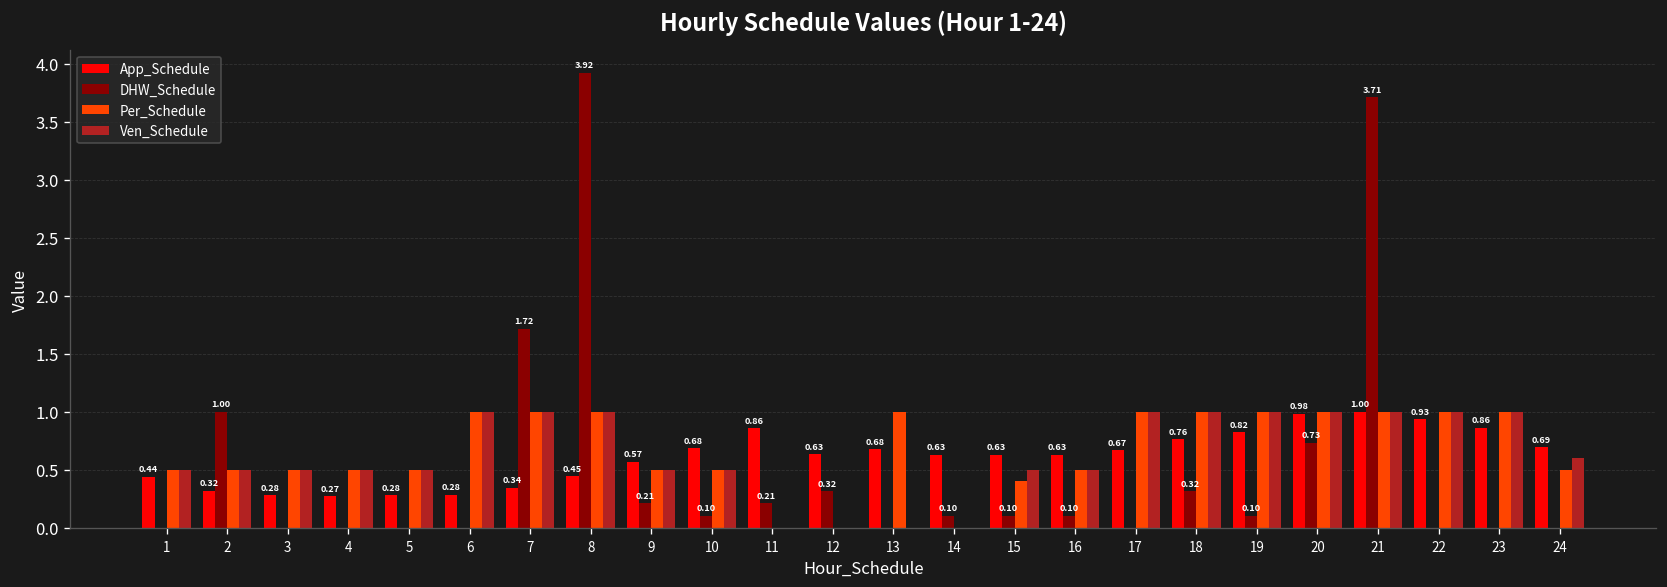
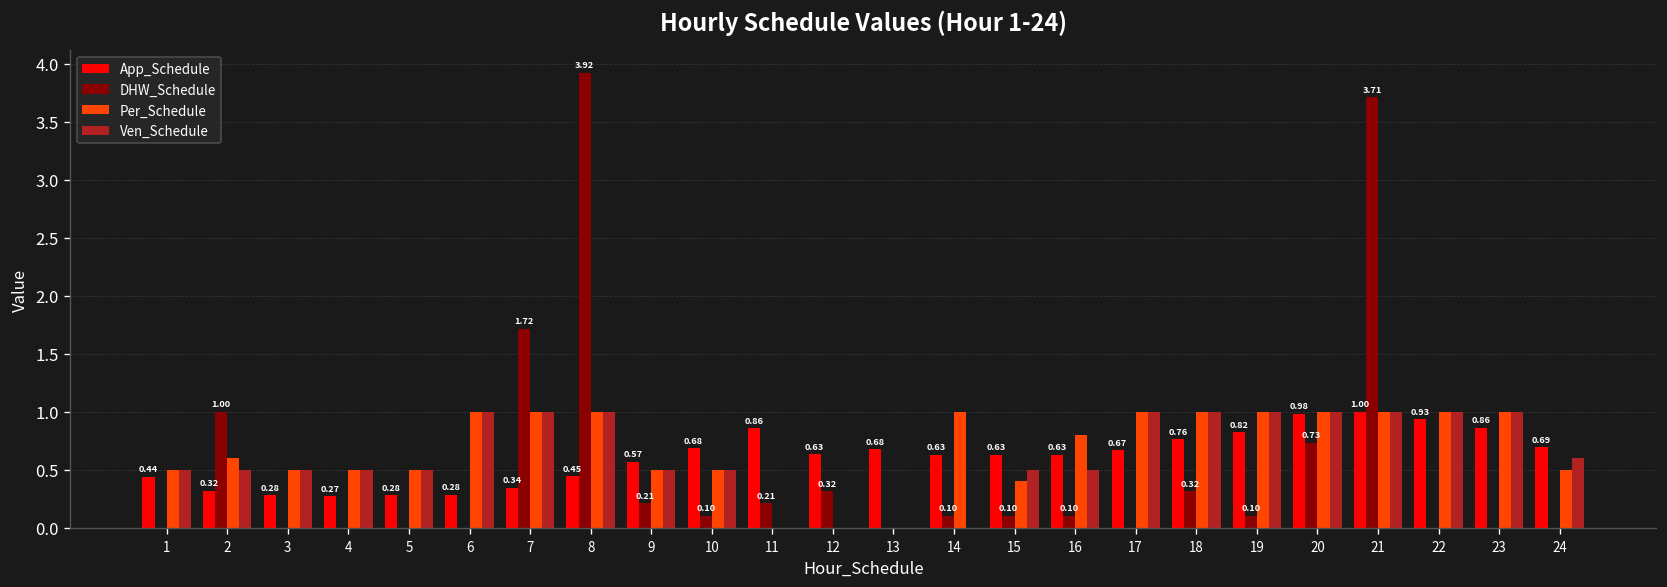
Per_Schedule, 2: 0.5 -> 0.6
Per_Schedule, 13: 1 -> 0
Per_Schedule, 14: 0 -> 1
Per_Schedule, 16: 0.5 -> 0.8
